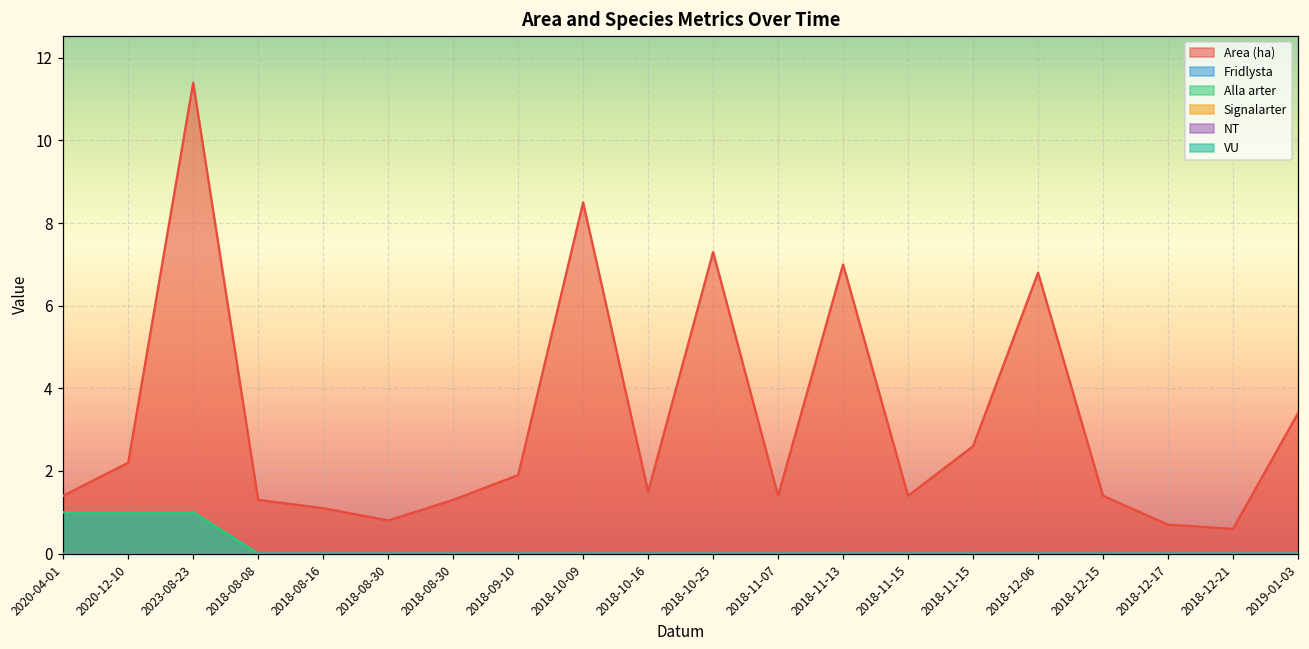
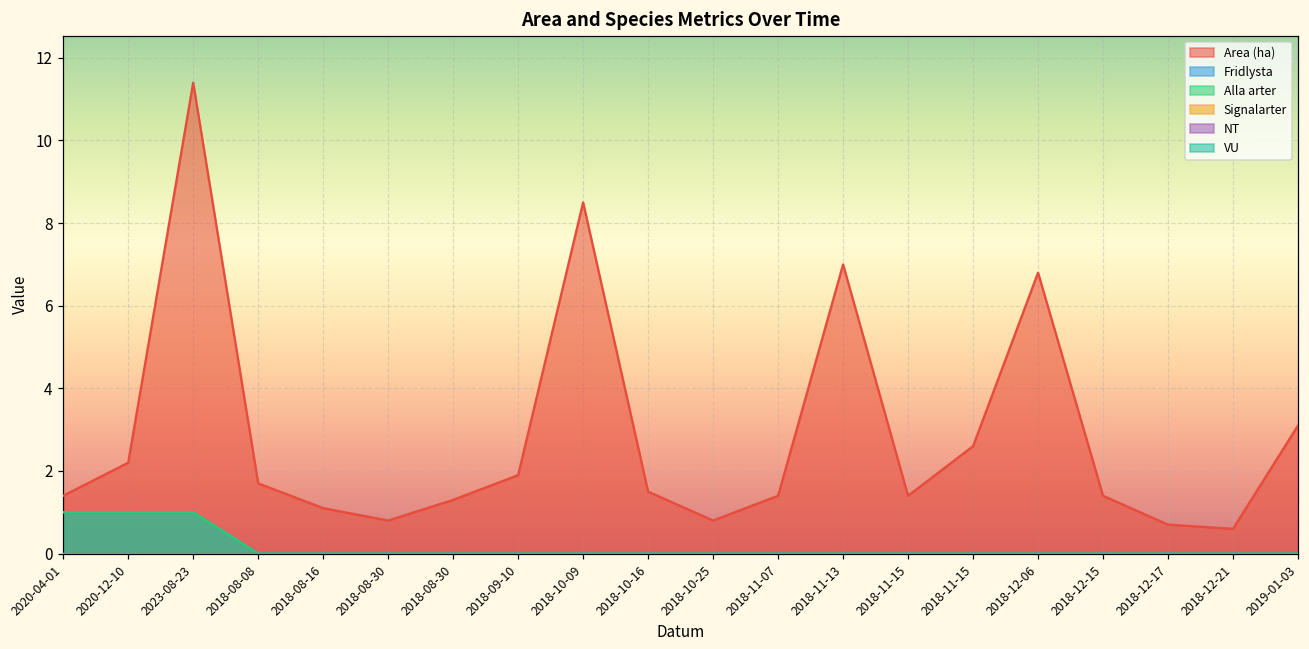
Area (ha), 2018-08-08: 1.3 -> 1.7
Area (ha), 2018-10-25: 7.3 -> 0.8
Area (ha), 2019-01-03: 3.4 -> 3.1
